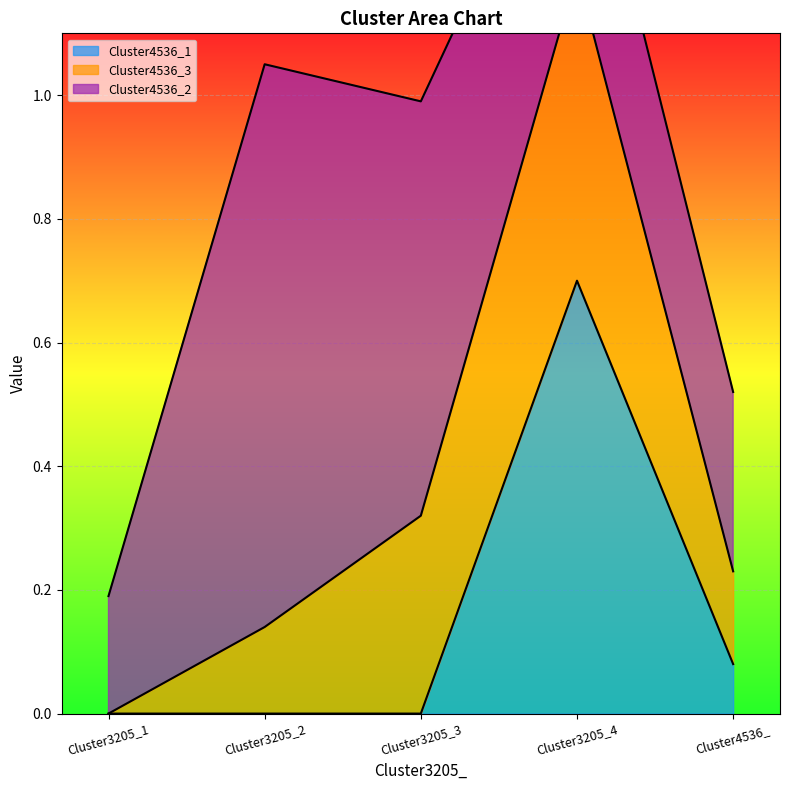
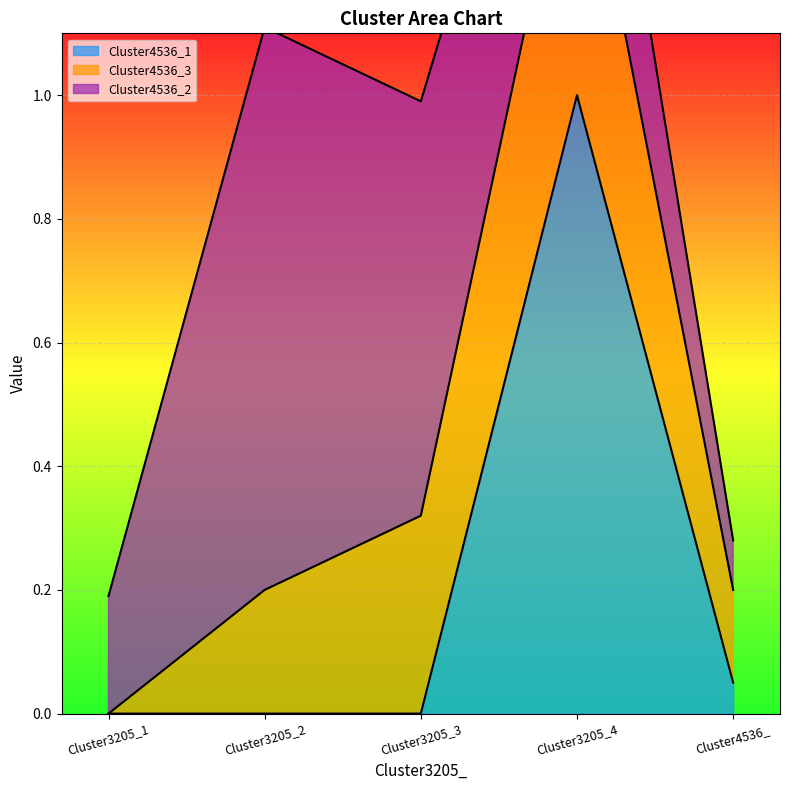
Cluster4536_3, Cluster3205_2: 0.14 -> 0.20
Cluster4536_1, Cluster3205_4: 0.7 -> 1.0
Cluster4536_1, Cluster4536_: 0.08 -> 0.05
Cluster4536_2, Cluster4536_: 0.29 -> 0.08
